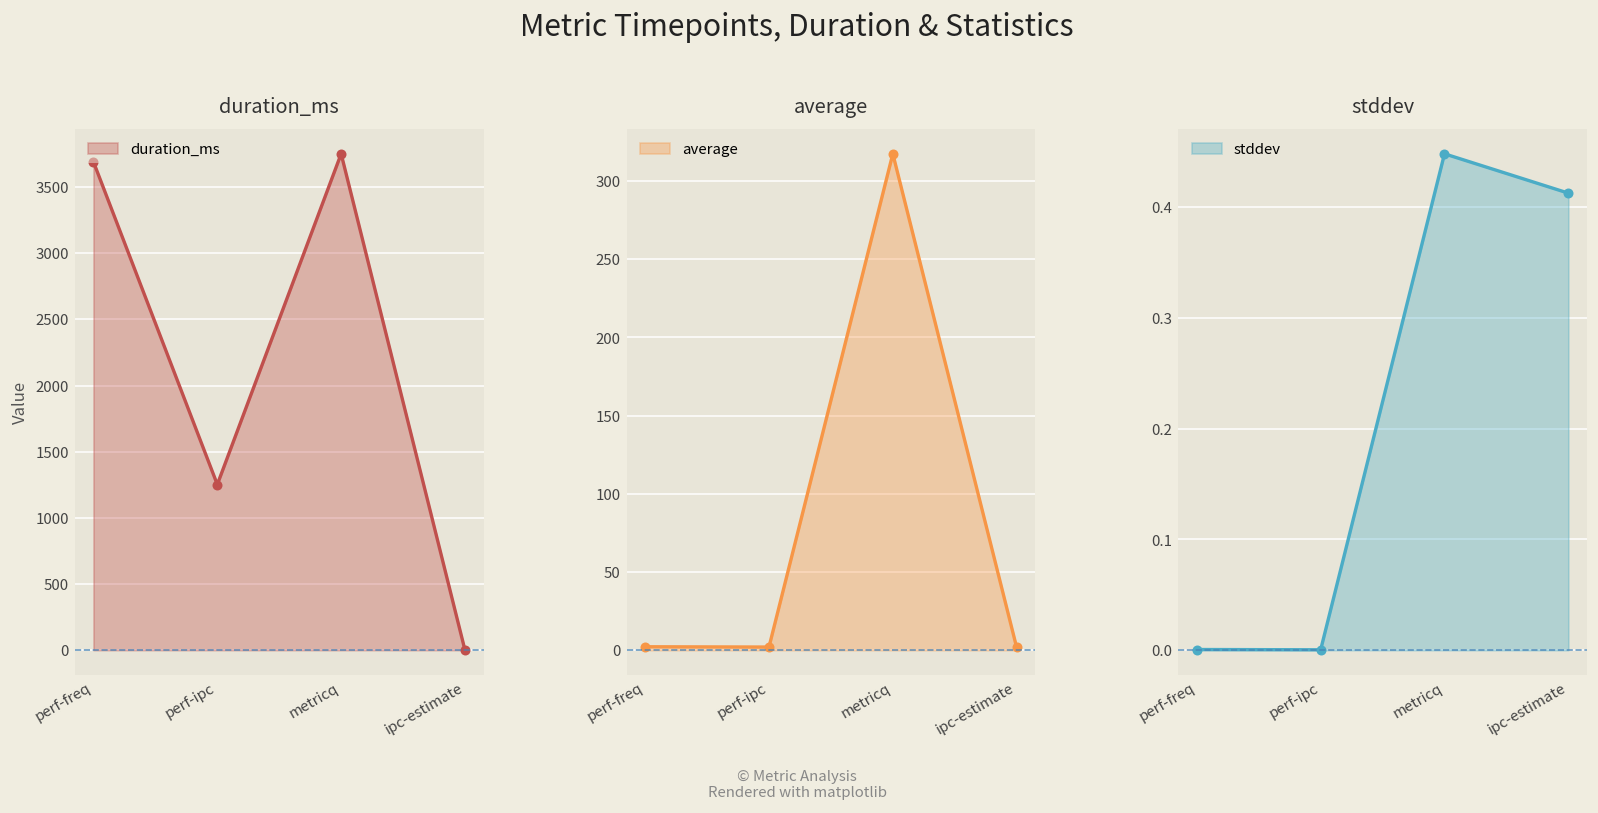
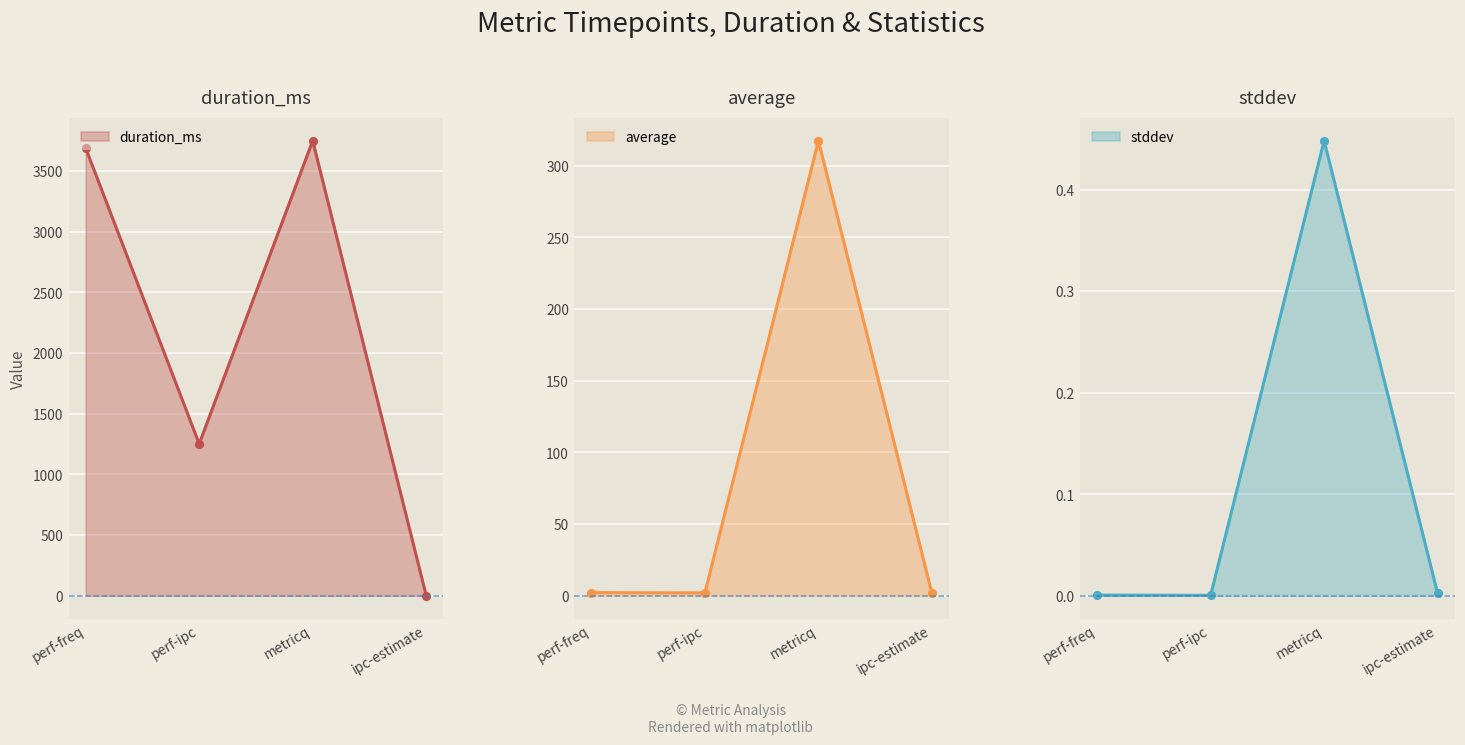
stddev, ipc-estimate: 0.41 -> 0.00
